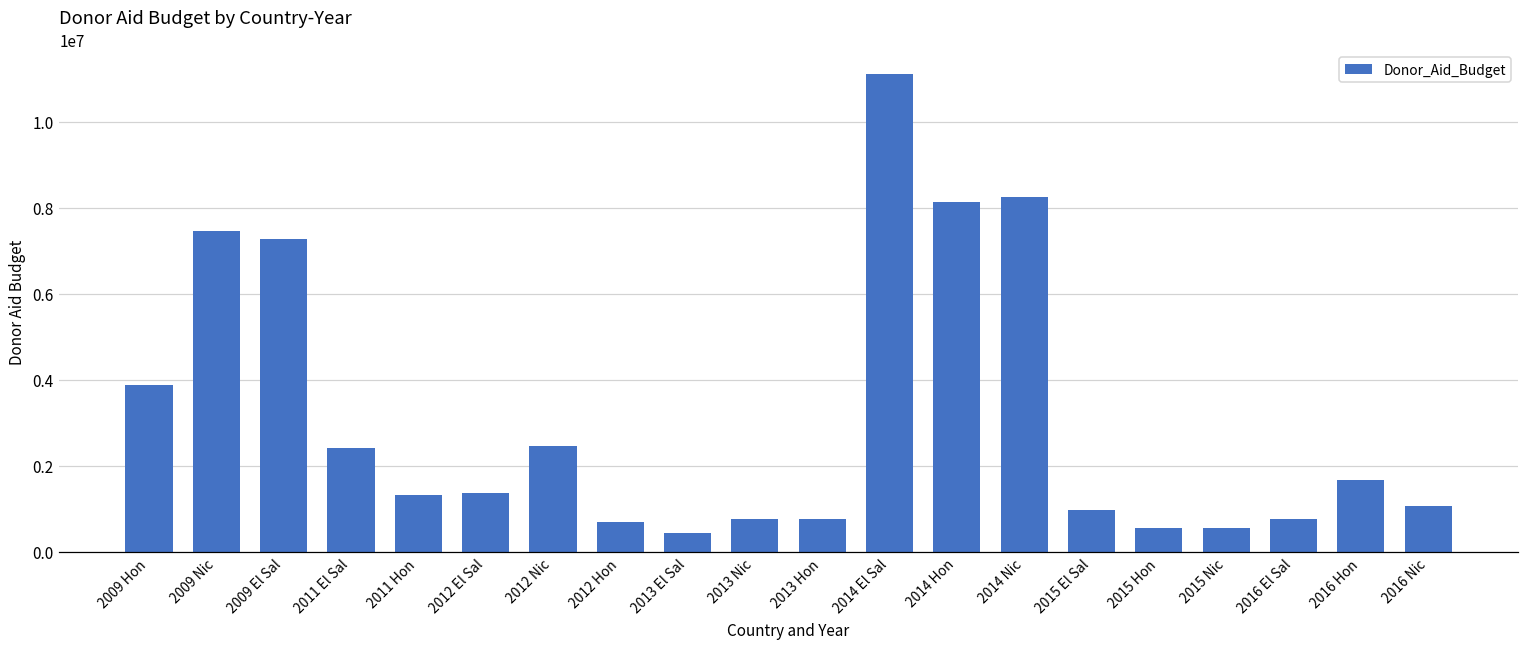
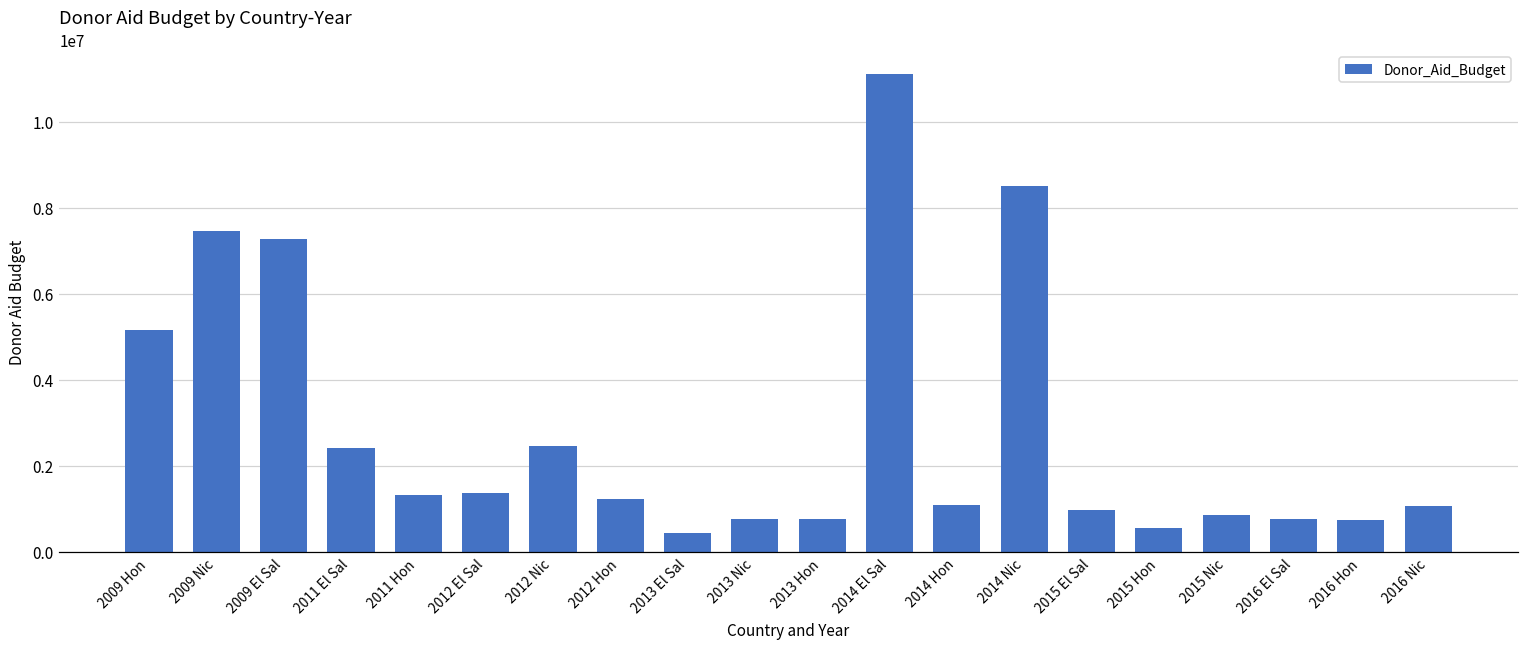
2009 Hon: 3900000 -> 5200000
2012 Hon: 700000 -> 1200000
2014 Hon: 8100000 -> 1100000
2014 Nic: 8200000 -> 8500000
2015 Nic: 600000 -> 800000
2016 Hon: 1700000 -> 700000
